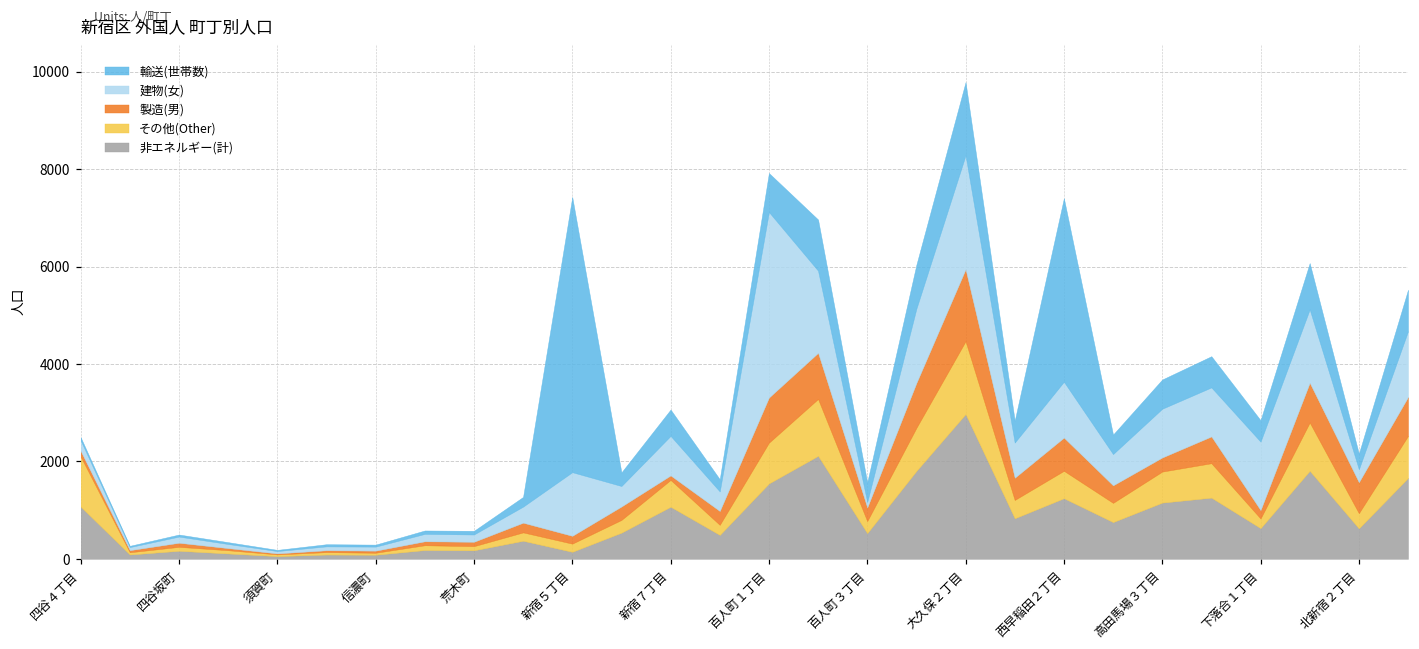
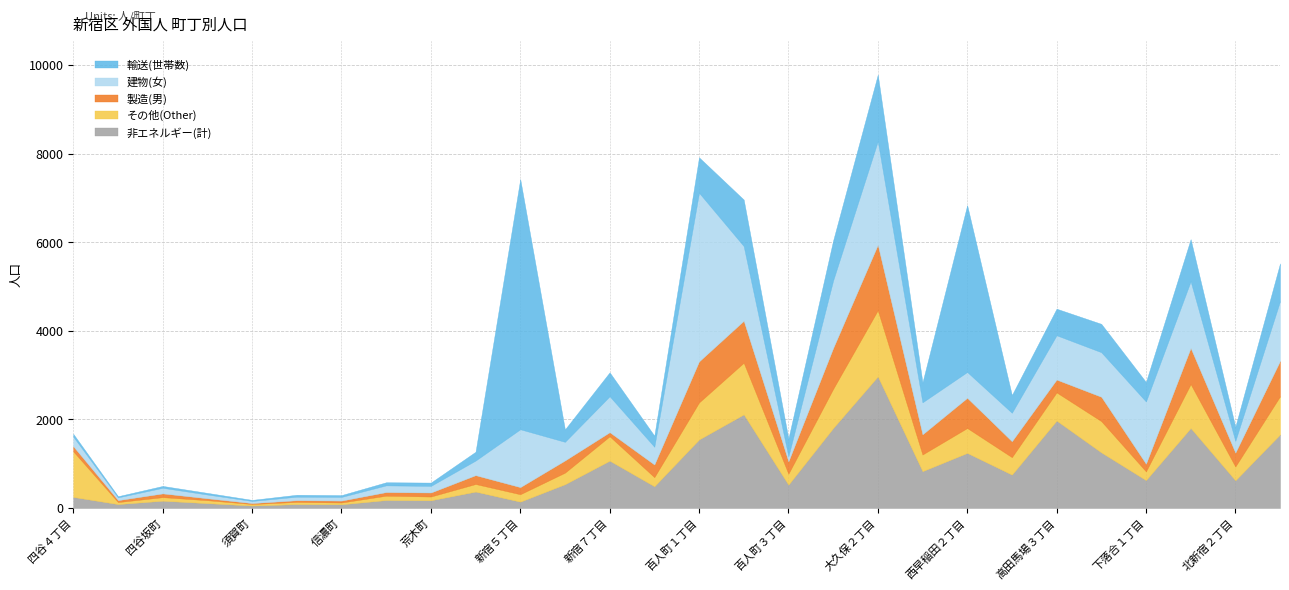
非エネルギー(計), 四谷４丁目: 1100 -> 300
建物(女), 西早稲田２丁目: 1100 -> 600
非エネルギー(計), 高田馬場３丁目: 1200 -> 2000
製造(男), 北新宿２丁目: 600 -> 300
